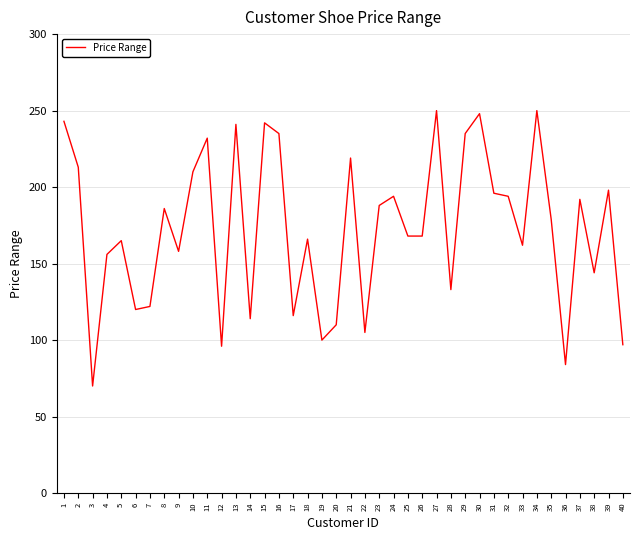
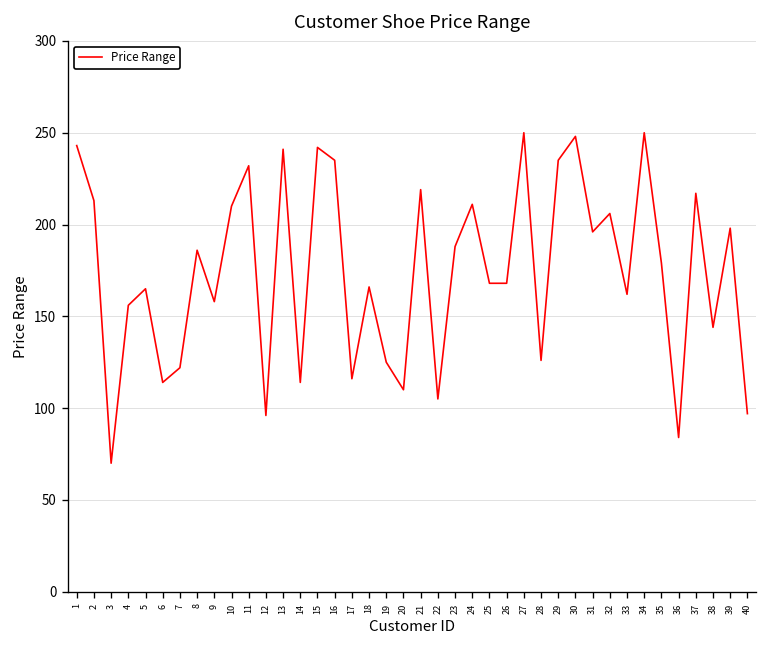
6: 120 -> 114
19: 100 -> 125
24: 194 -> 211
28: 133 -> 126
32: 194 -> 206
37: 192 -> 217
